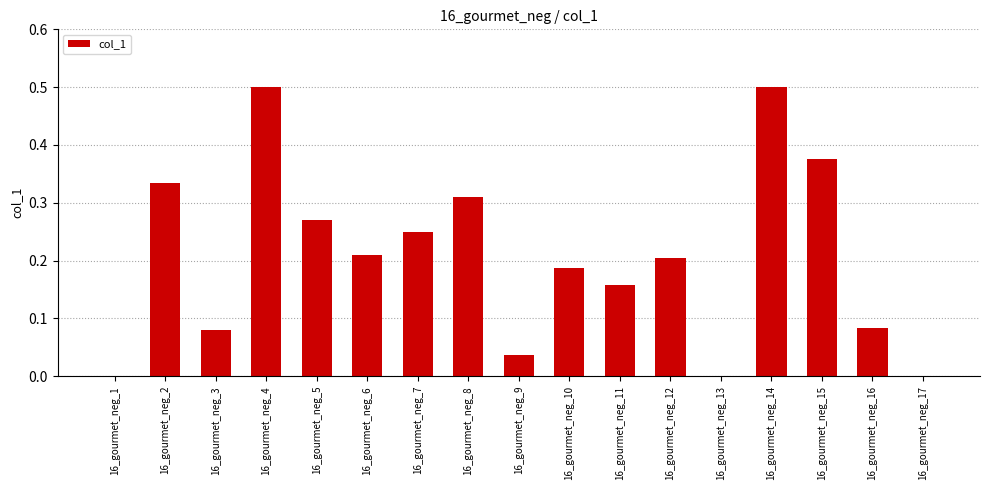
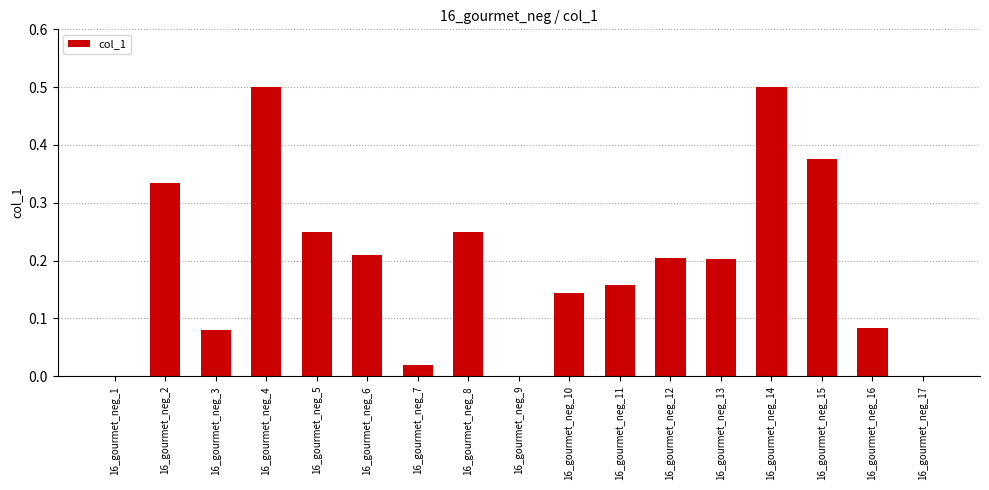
16_gourmet_neg_5: 0.27 -> 0.25
16_gourmet_neg_7: 0.25 -> 0.02
16_gourmet_neg_8: 0.31 -> 0.25
16_gourmet_neg_9: 0.04 -> 0.00
16_gourmet_neg_10: 0.19 -> 0.14
16_gourmet_neg_13: 0.00 -> 0.20
